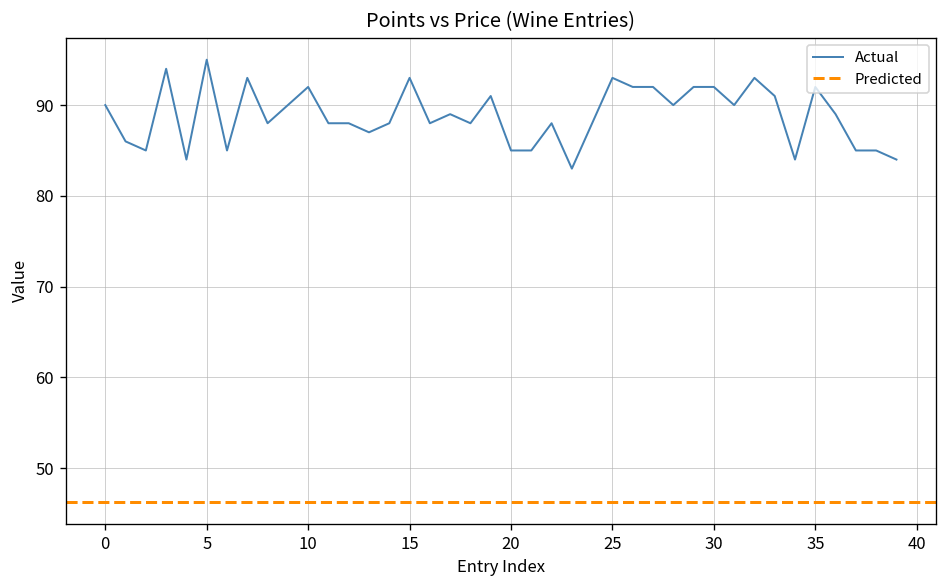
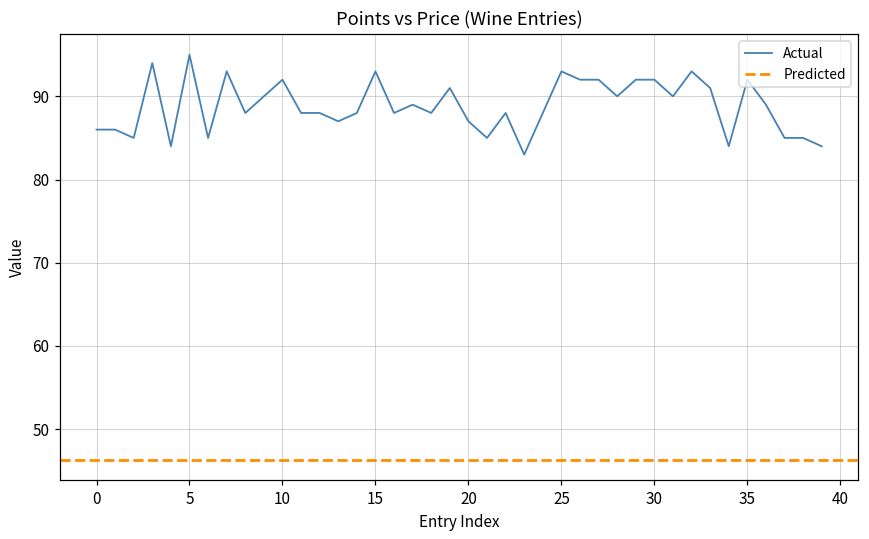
0: 90 -> 86
20: 85 -> 87
